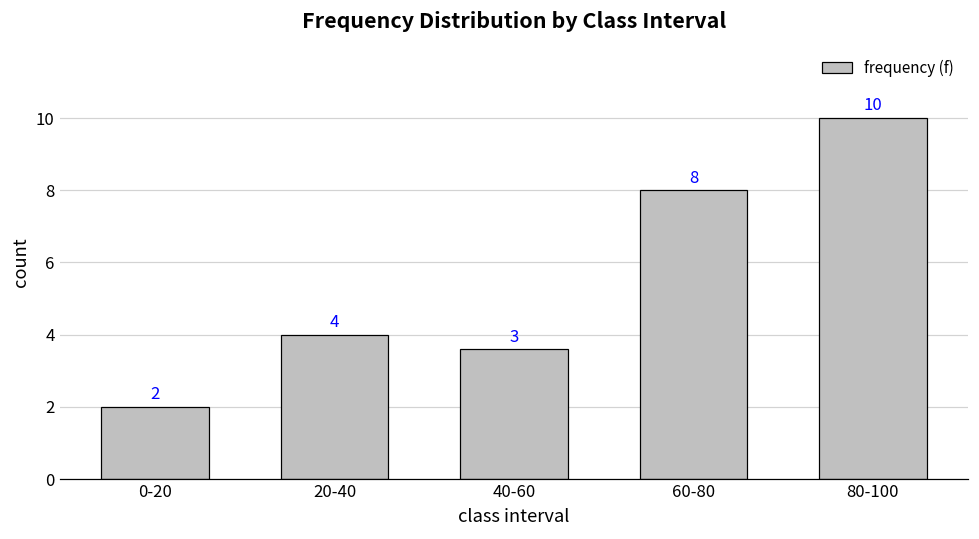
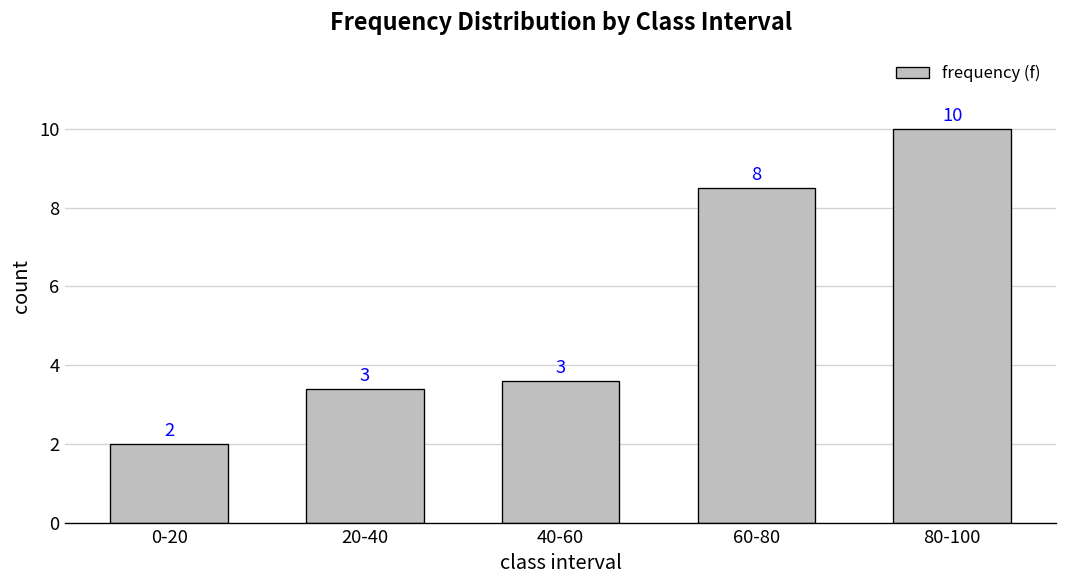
20-40: 4 -> 3
60-80: 8.0 -> 8.5
